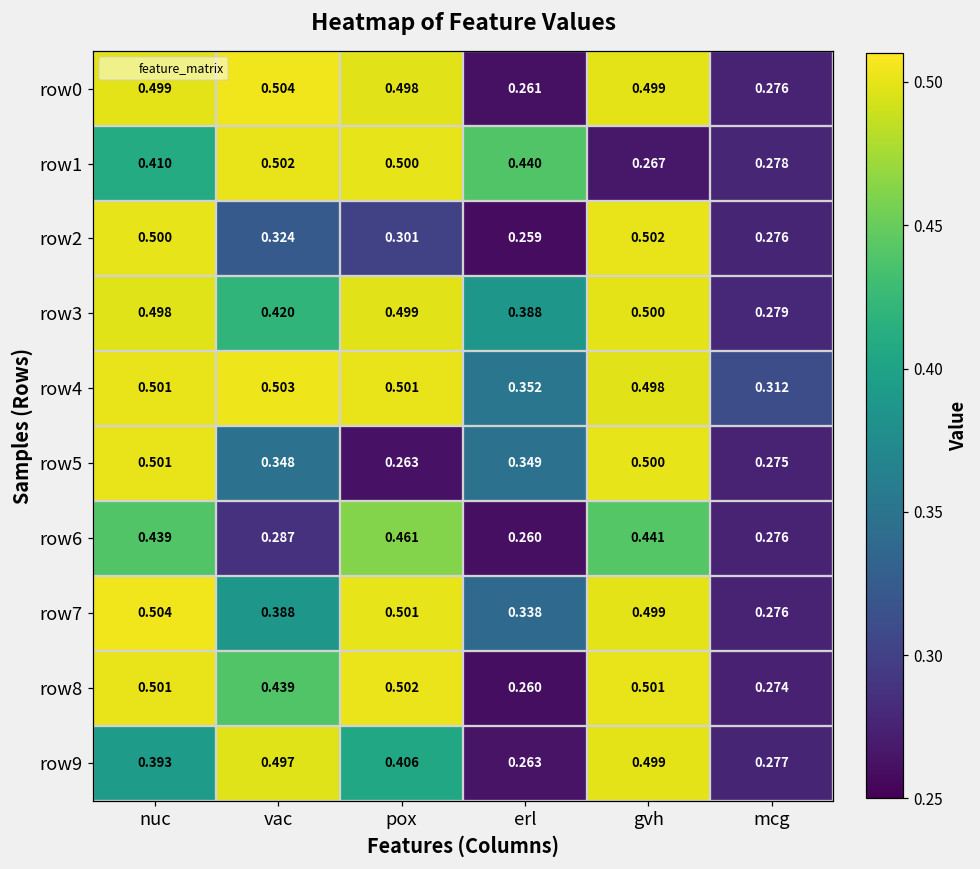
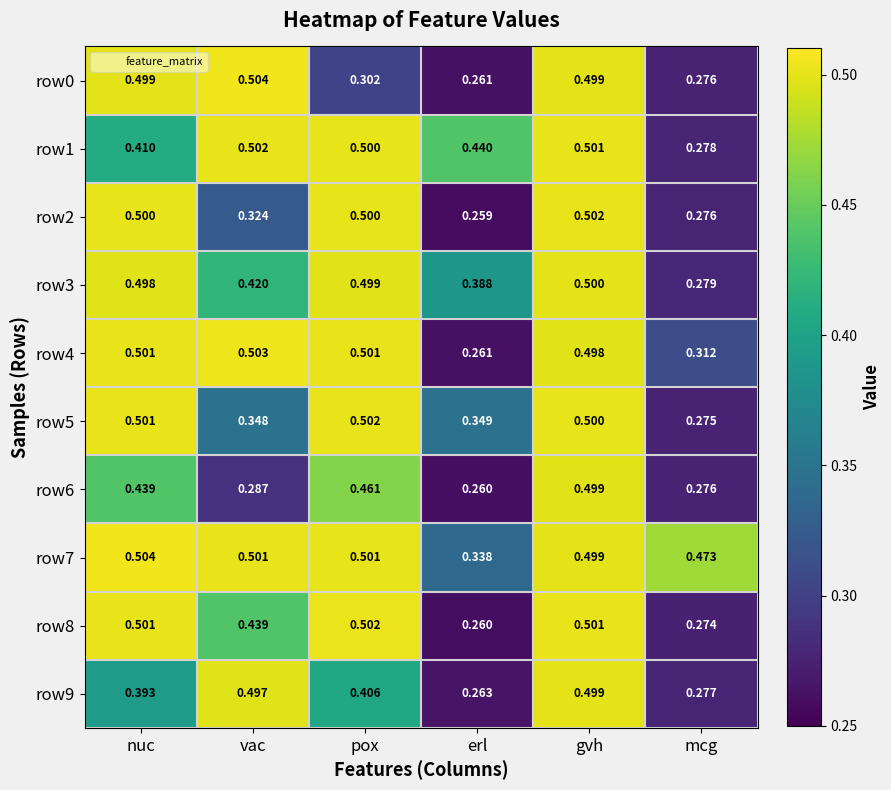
row0, pox: 0.498 -> 0.302
row1, gvh: 0.267 -> 0.501
row2, pox: 0.301 -> 0.500
row4, erl: 0.352 -> 0.261
row5, pox: 0.263 -> 0.502
row6, gvh: 0.441 -> 0.499
row7, vac: 0.388 -> 0.501
row7, mcg: 0.276 -> 0.473
